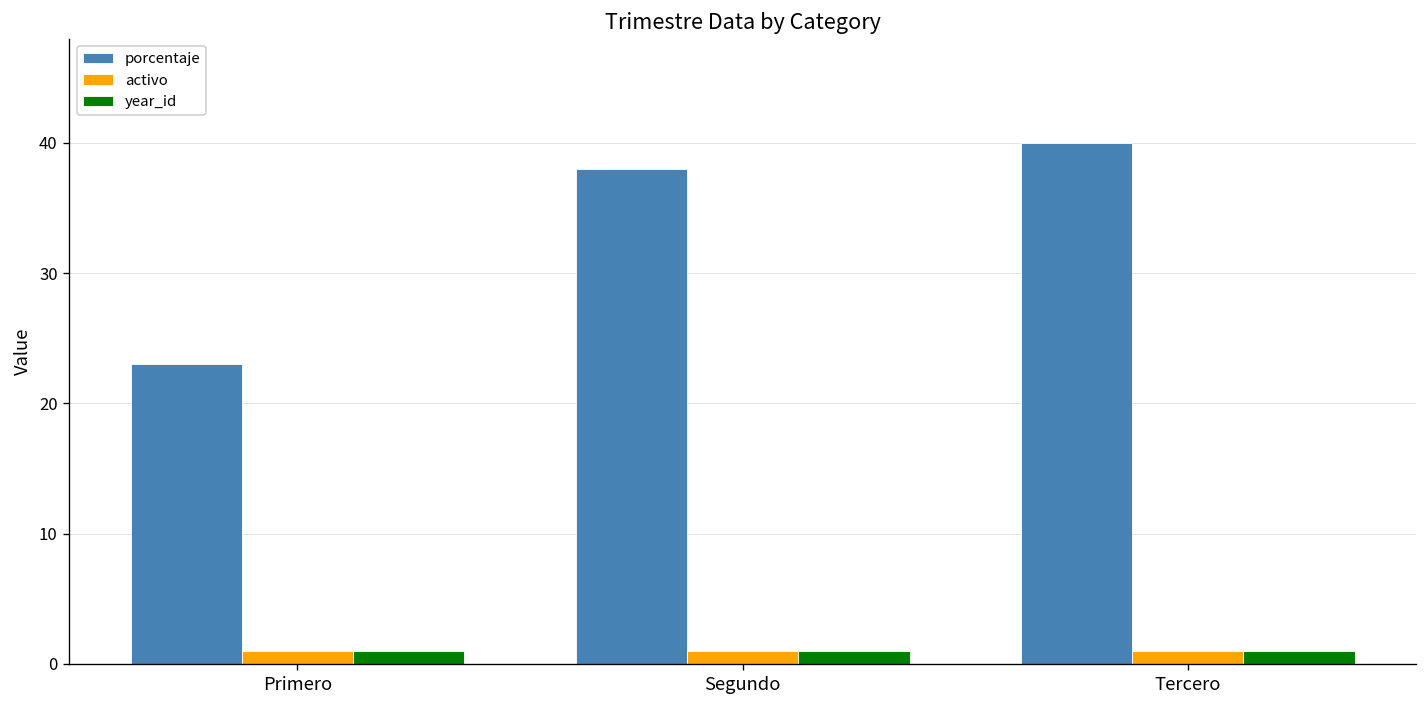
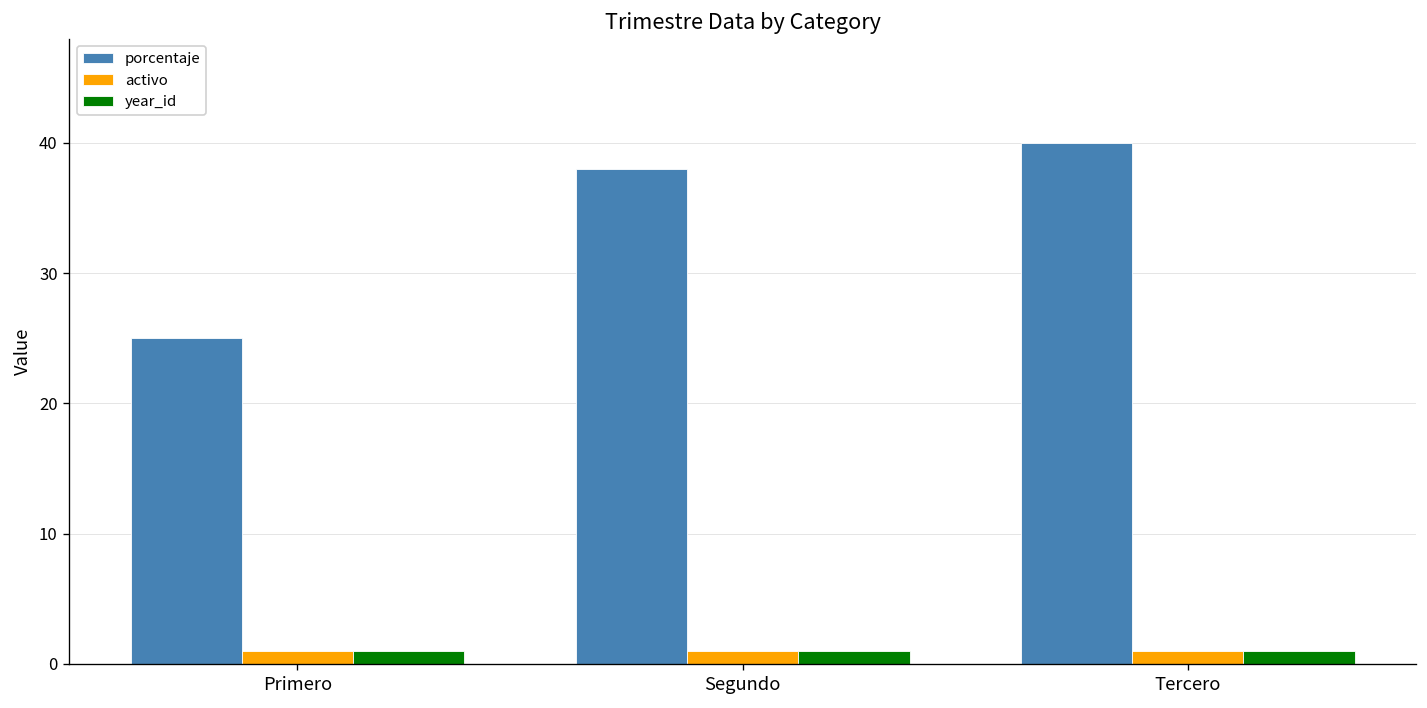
porcentaje, Primero: 23 -> 25
